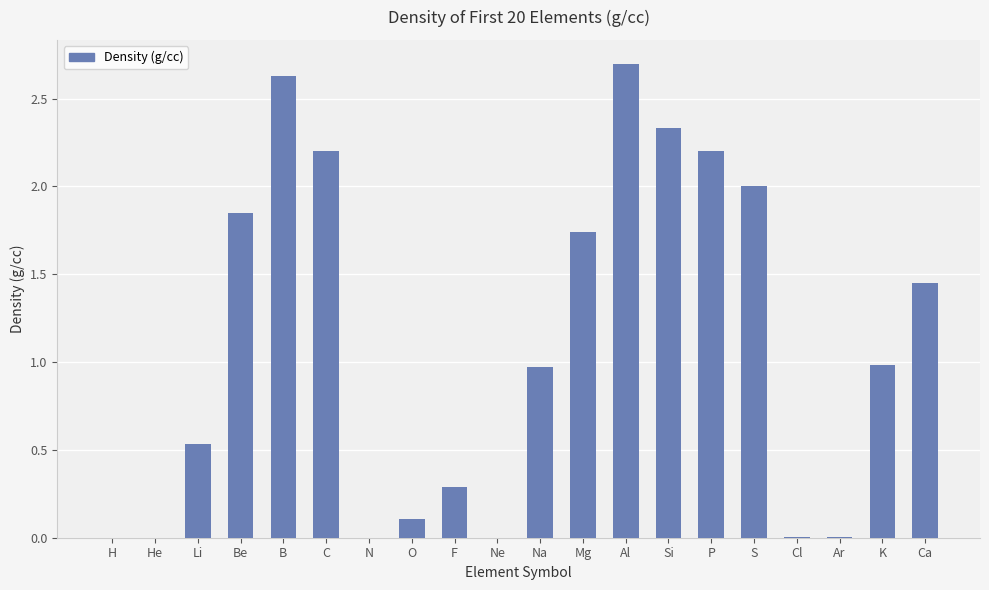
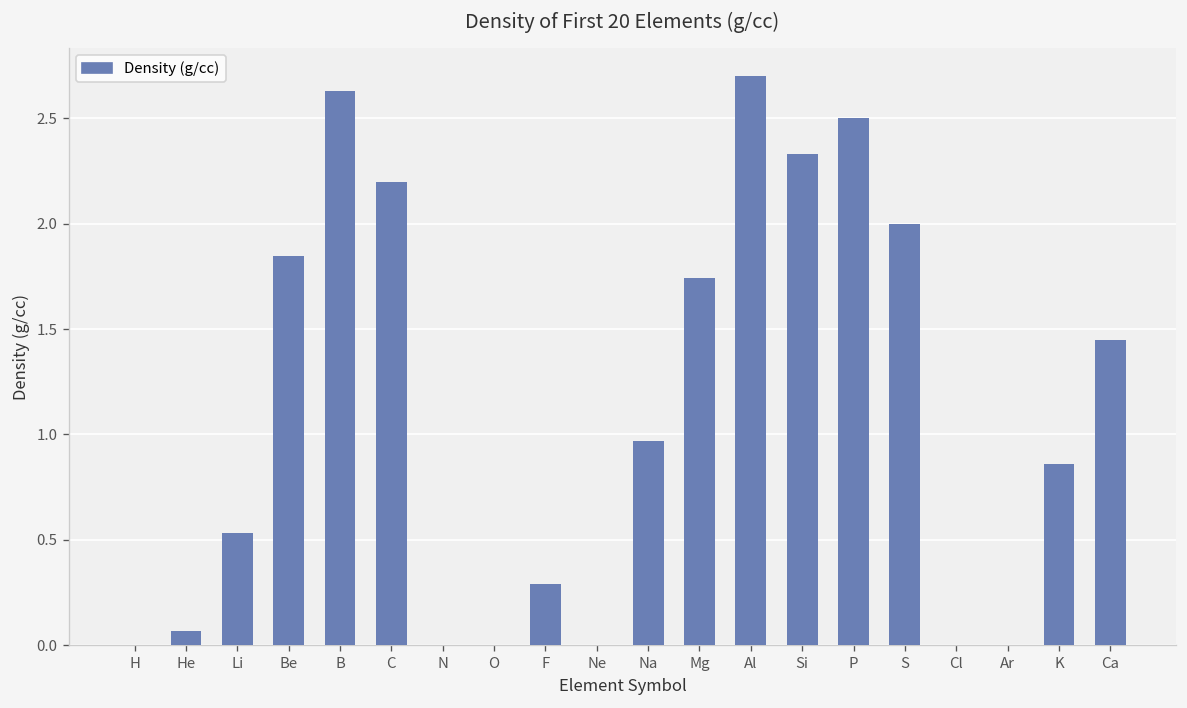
He: 0.00 -> 0.07
O: 0.11 -> 0.00
P: 2.2 -> 2.5
K: 0.98 -> 0.86
